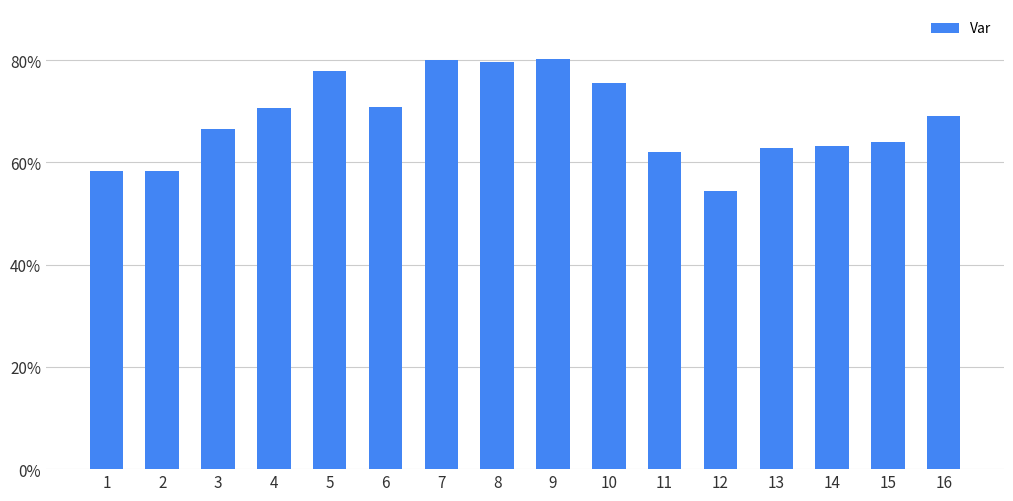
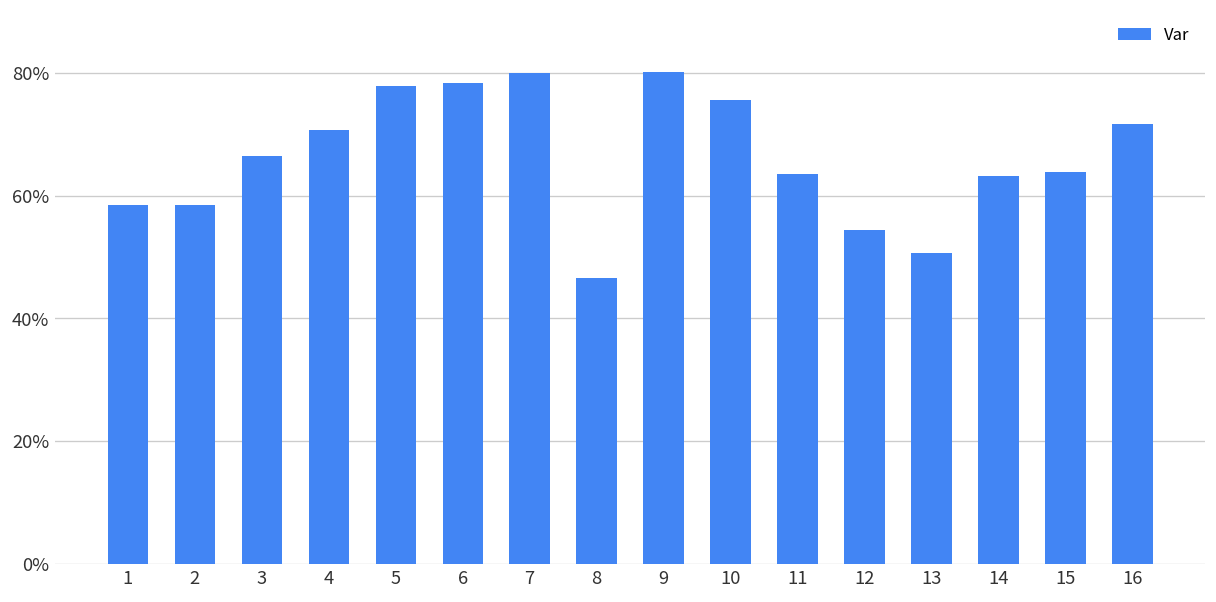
6: 71% -> 78%
8: 80% -> 47%
11: 62% -> 64%
13: 63% -> 51%
16: 69% -> 72%
